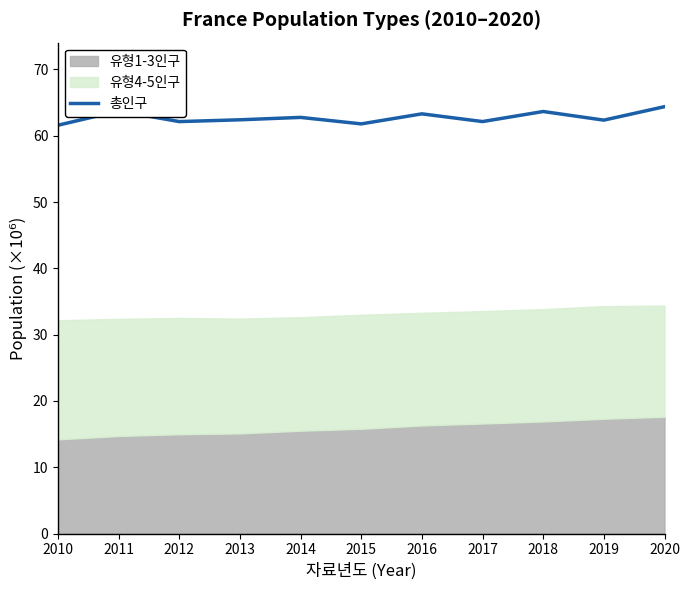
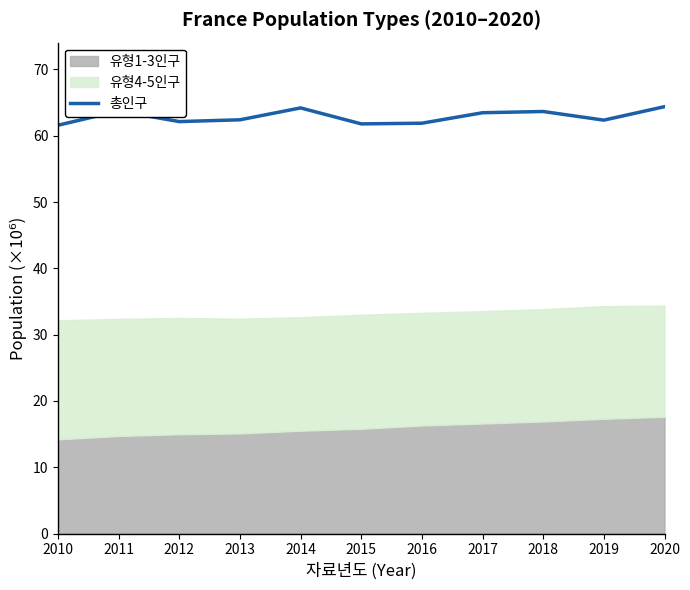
총인구, 2014: 63 -> 64
총인구, 2016: 63 -> 62
총인구, 2017: 62 -> 63
